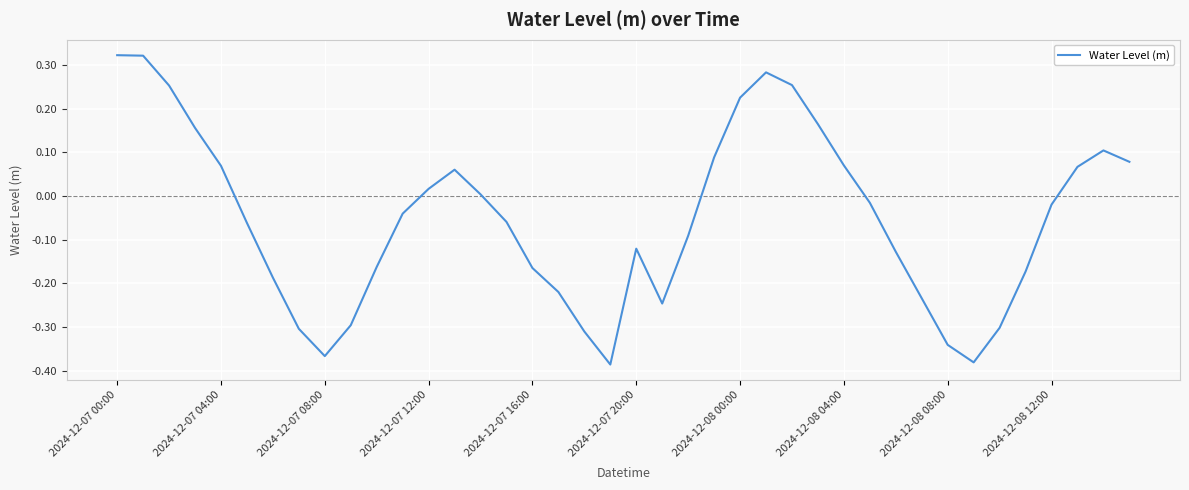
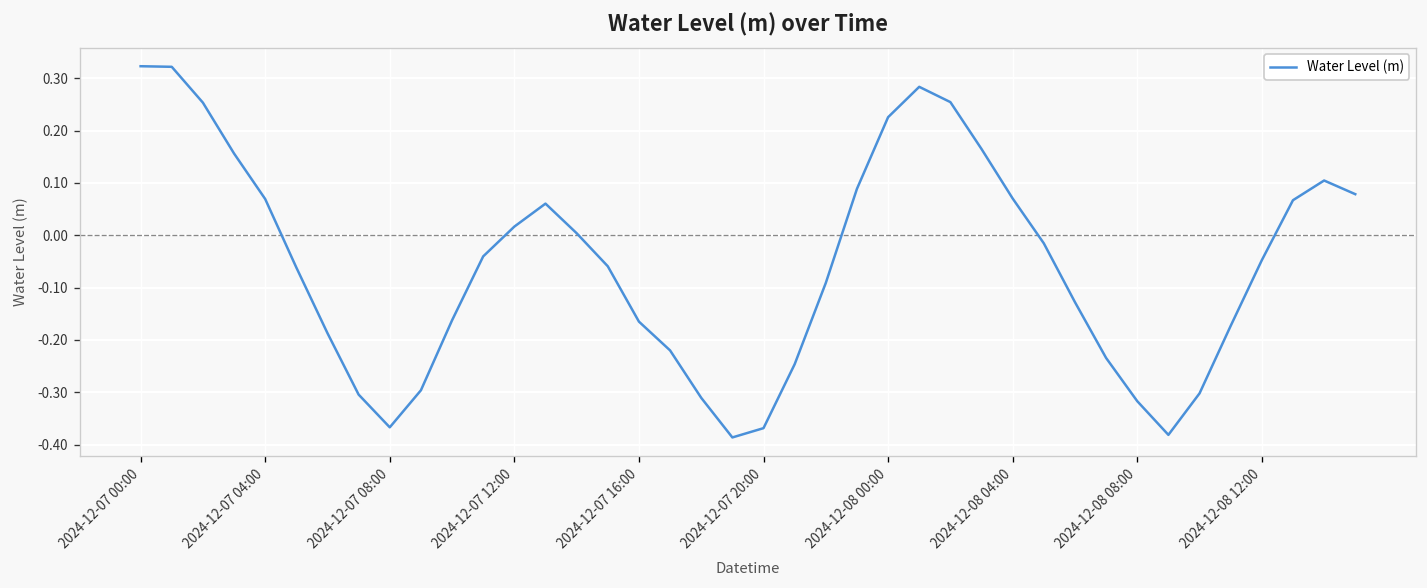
2024-12-07 20:00: -0.12 -> -0.37
2024-12-08 08:00: -0.34 -> -0.32
2024-12-08 12:00: -0.02 -> -0.05
